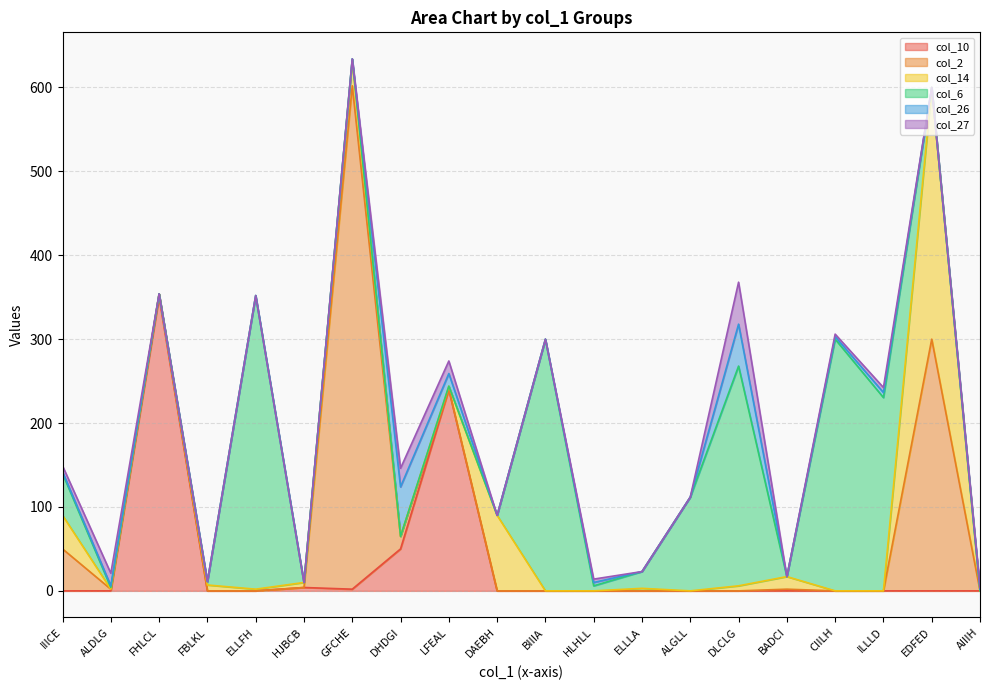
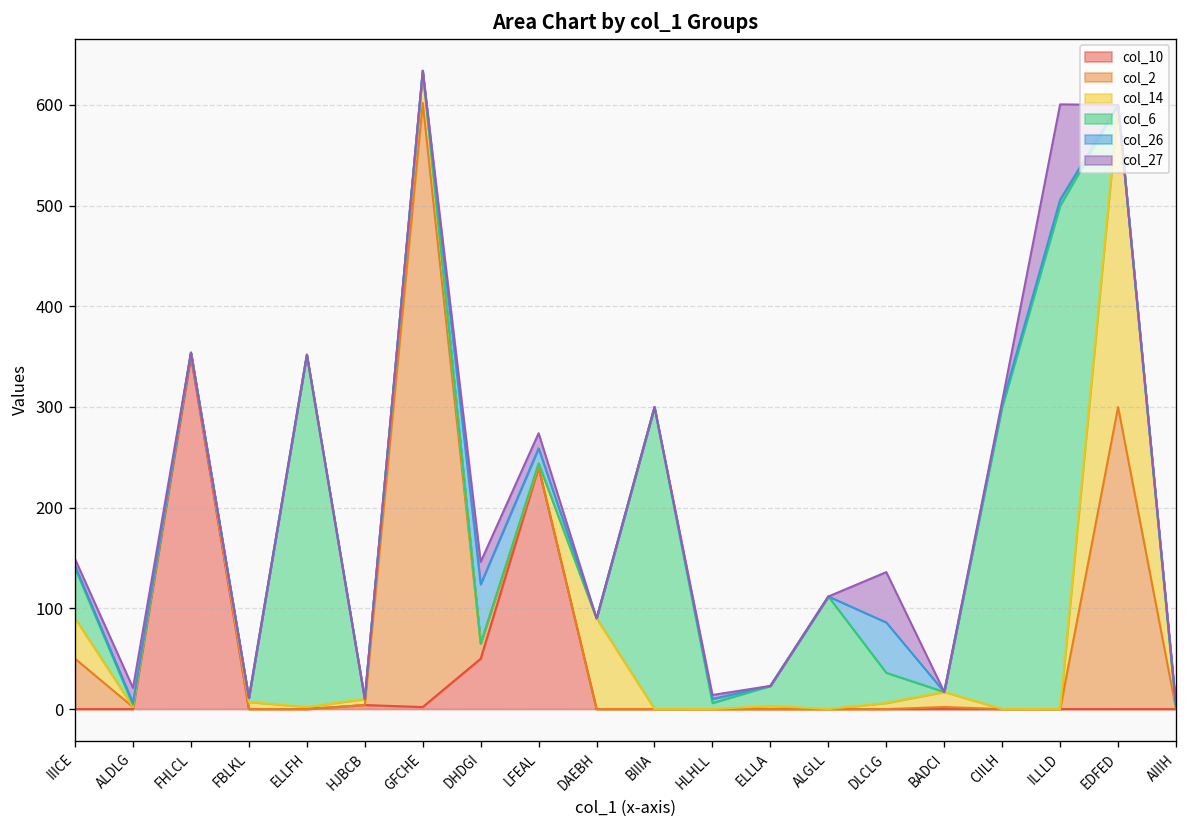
col_6, DLCLG: 260 -> 30
col_6, ILLLD: 230 -> 500
col_27, ILLLD: 10 -> 90
